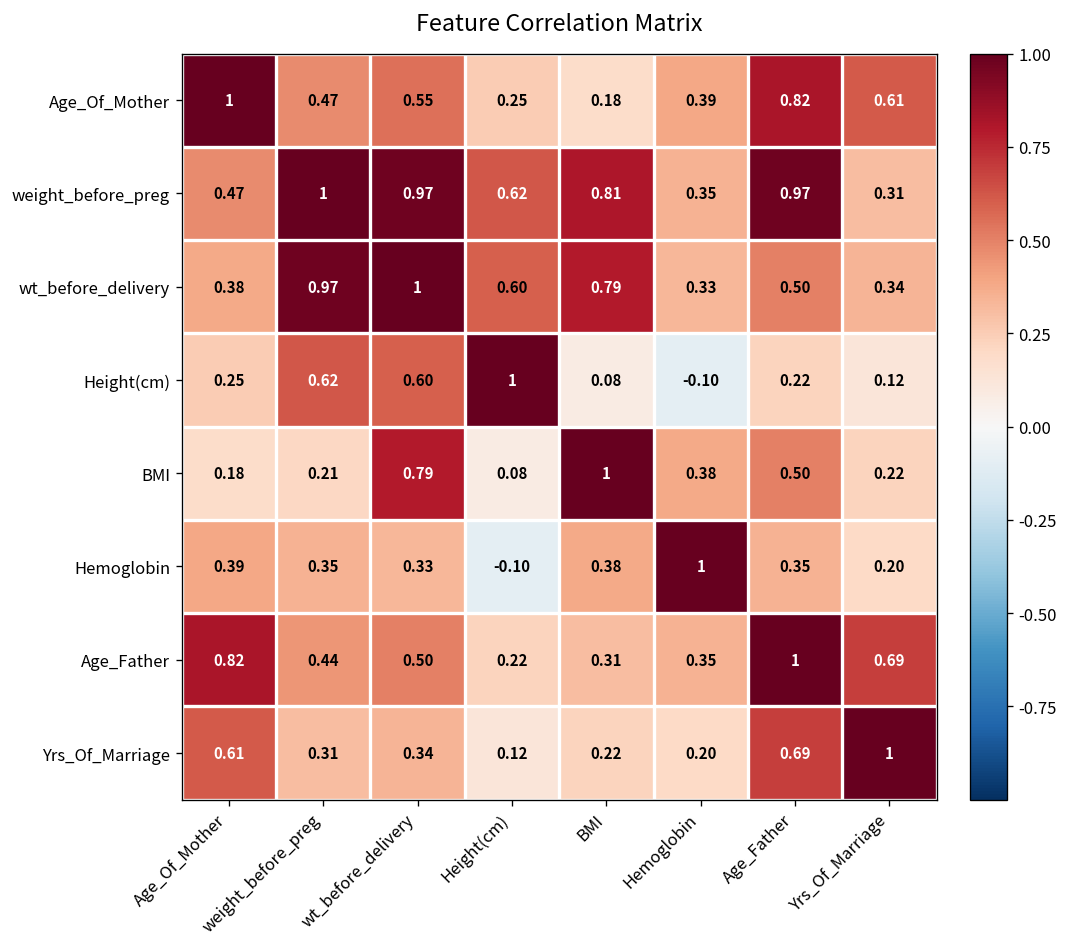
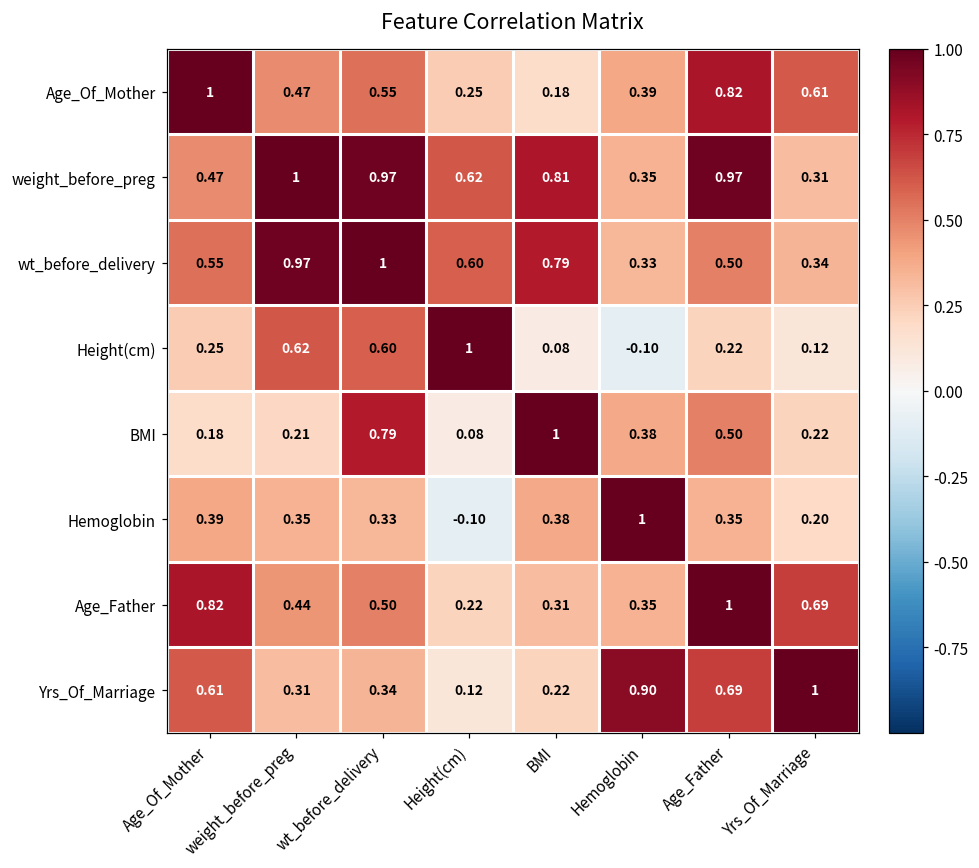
wt_before_delivery, Age_Of_Mother: 0.38 -> 0.55
Yrs_Of_Marriage, Hemoglobin: 0.20 -> 0.90
